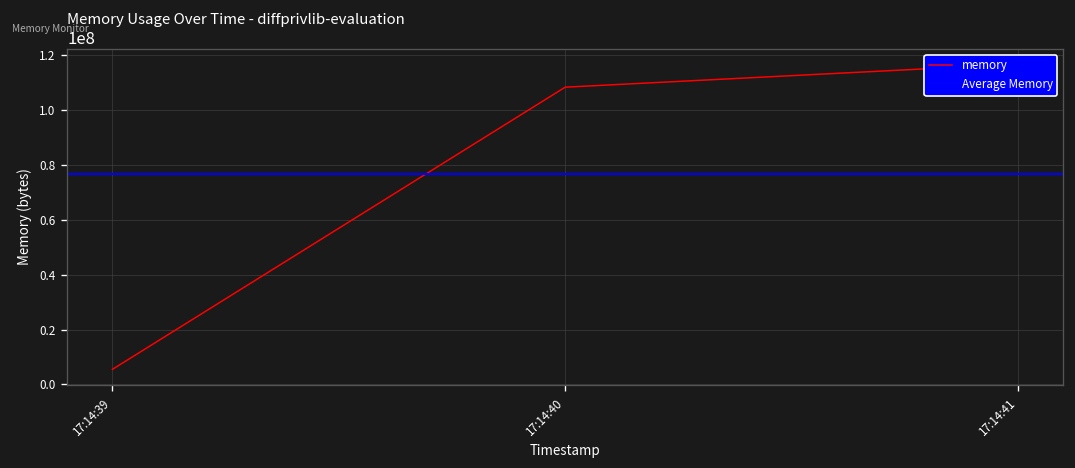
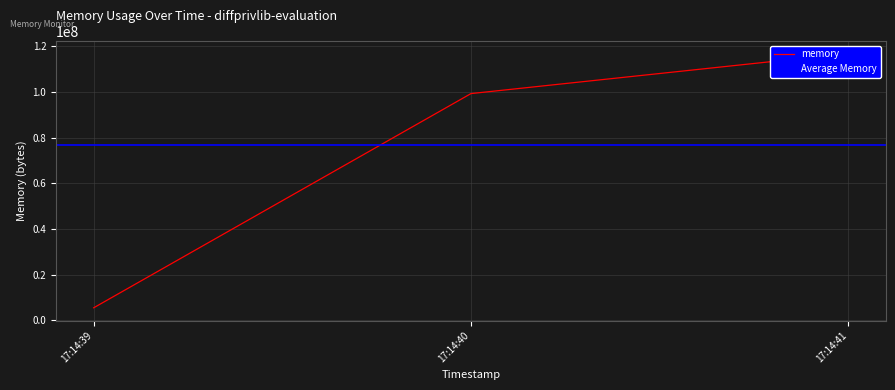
17:14:40: 108000000 -> 99000000
